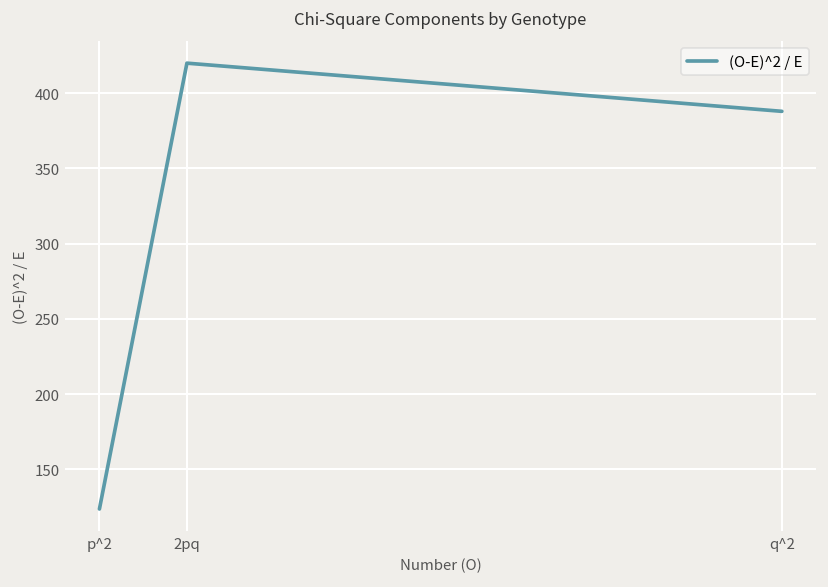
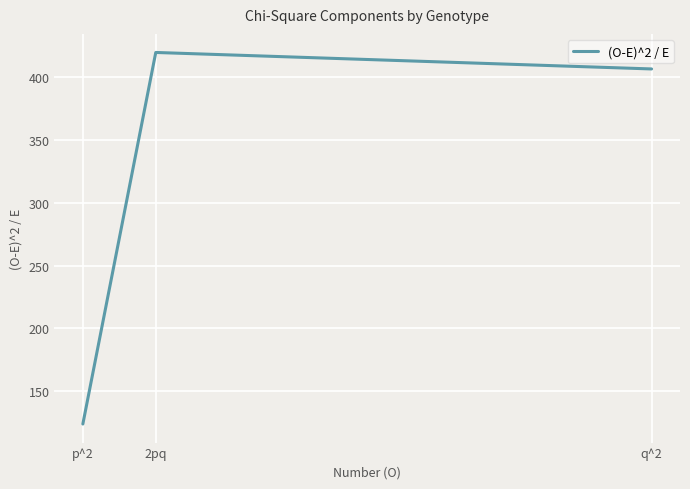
q^2: 388 -> 407
